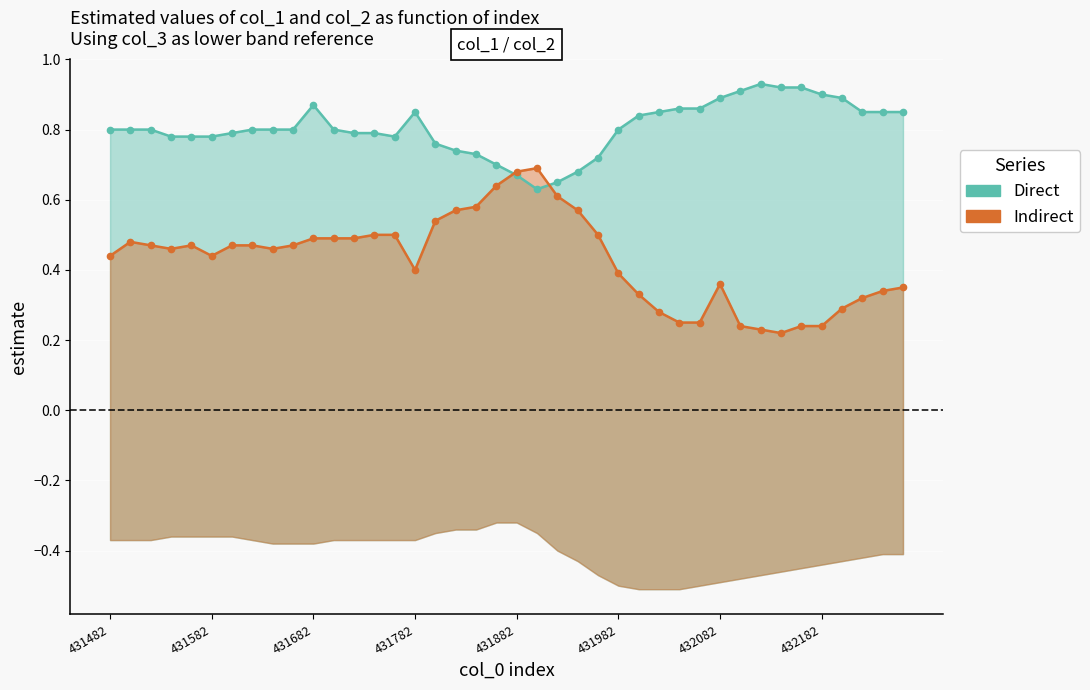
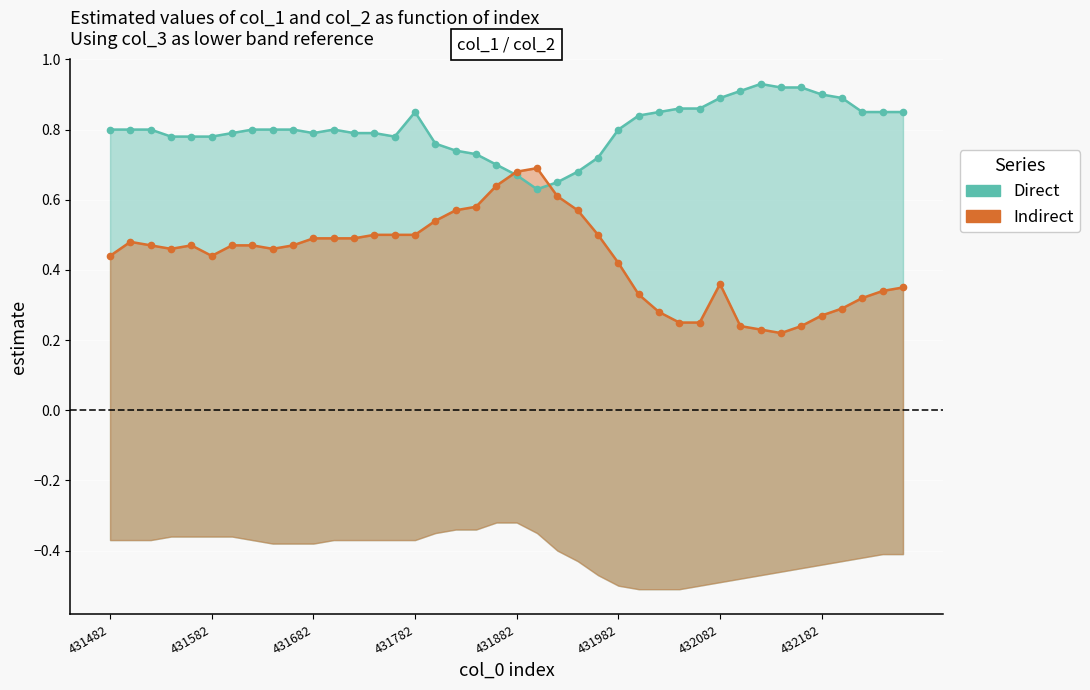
Direct, 431682: 0.87 -> 0.79
Indirect, 431782: 0.4 -> 0.5
Indirect, 431982: 0.39 -> 0.42
Indirect, 432182: 0.24 -> 0.27
